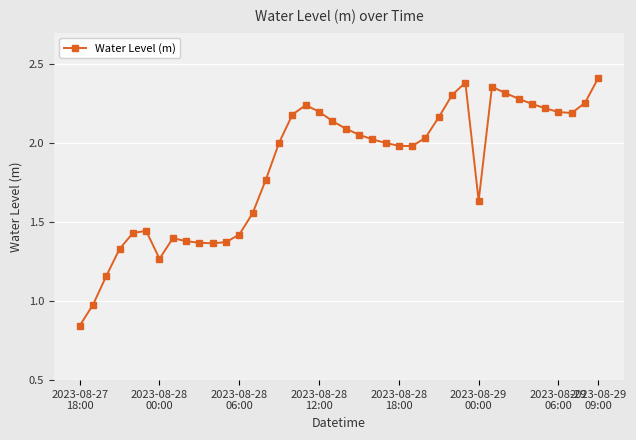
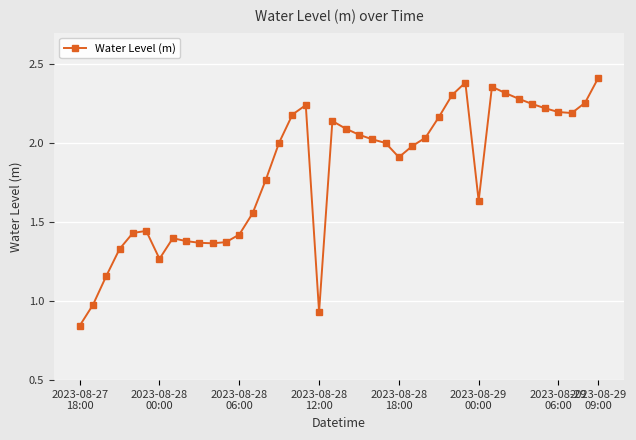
2023-08-28 12:00: 2.20 -> 0.93
2023-08-28 18:00: 1.98 -> 1.91
